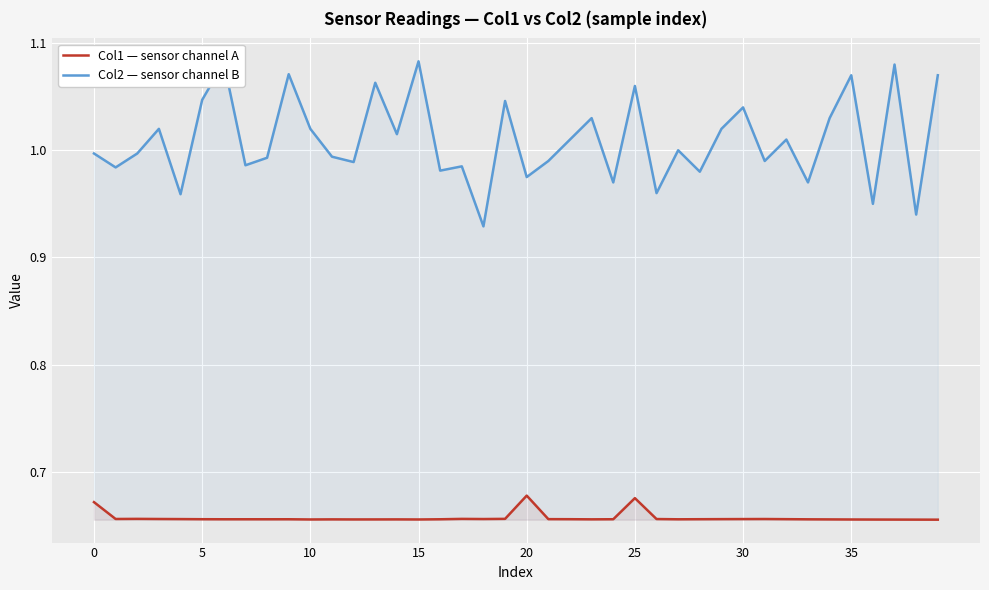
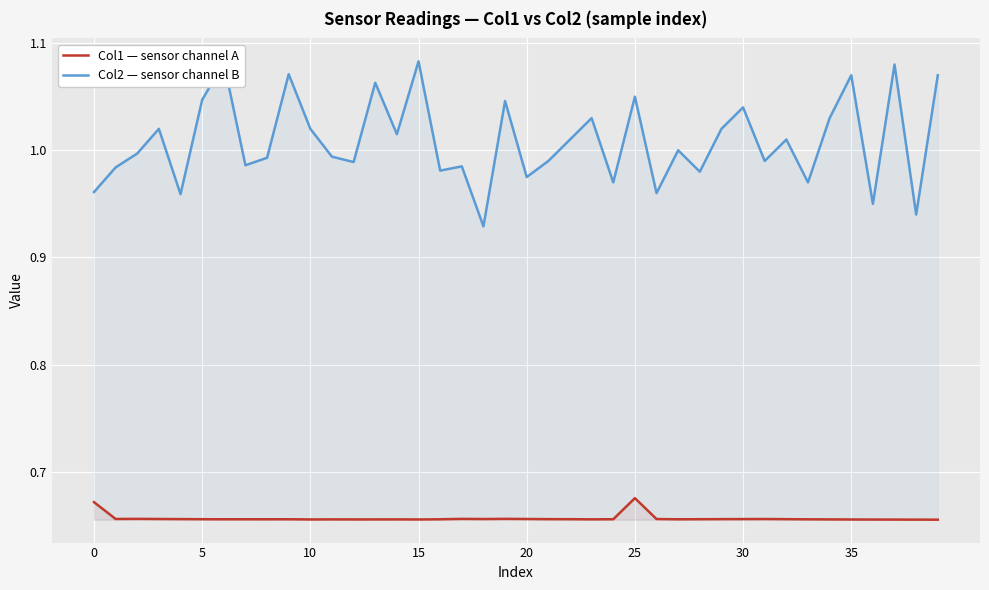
Col2 — sensor channel B, 0: 0.997 -> 0.961
Col1 — sensor channel A, 20: 0.678 -> 0.656
Col2 — sensor channel B, 25: 1.06 -> 1.05
